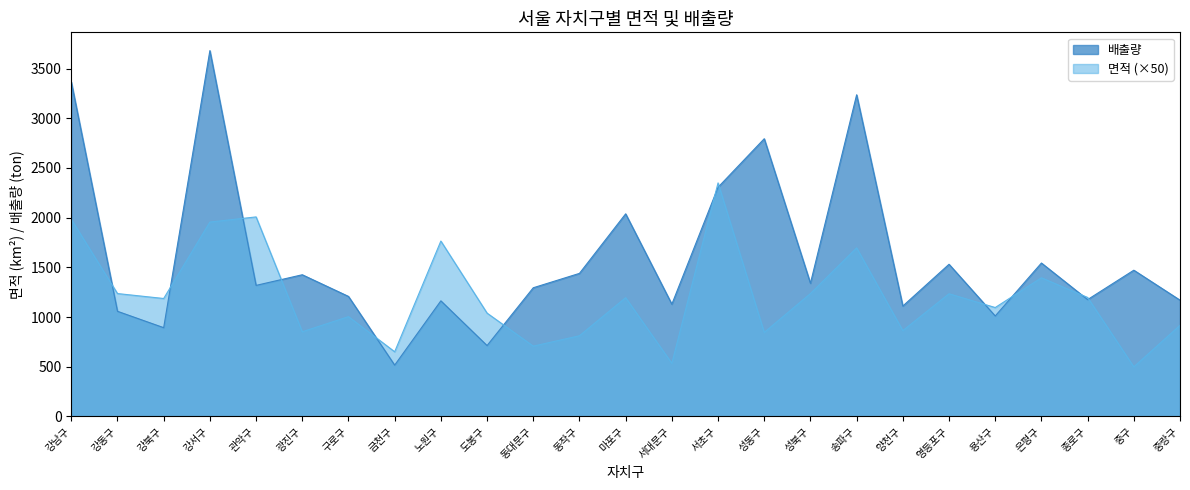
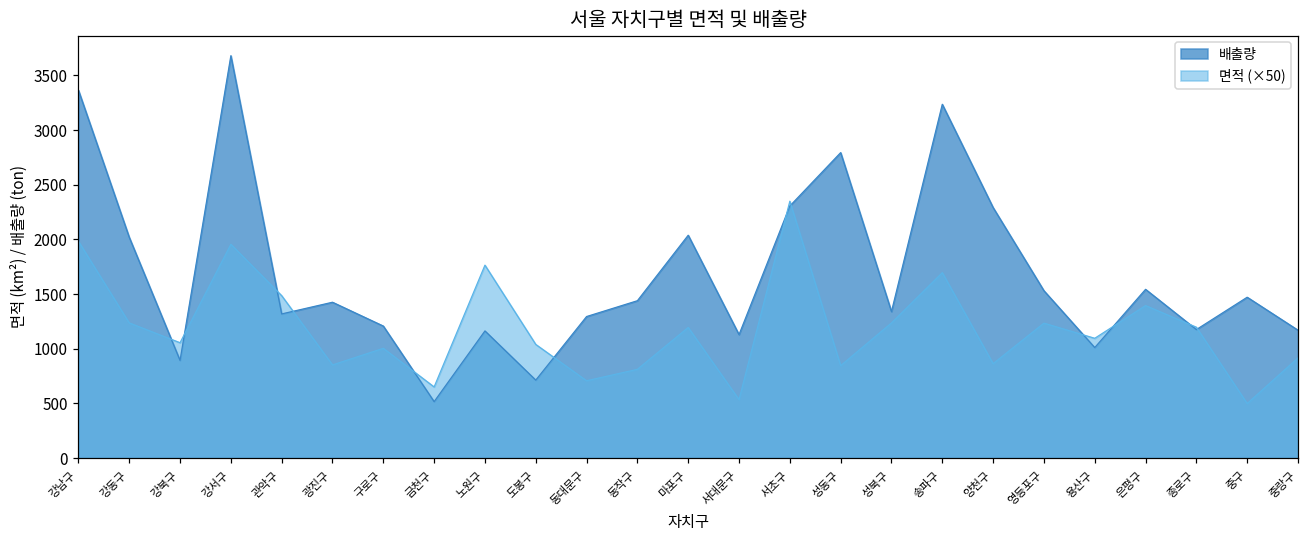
배출량, 강동구: 1100 -> 2000
면적 (×50), 강북구: 1200 -> 1100
면적 (×50), 관악구: 2000 -> 1500
배출량, 양천구: 1100 -> 2300
